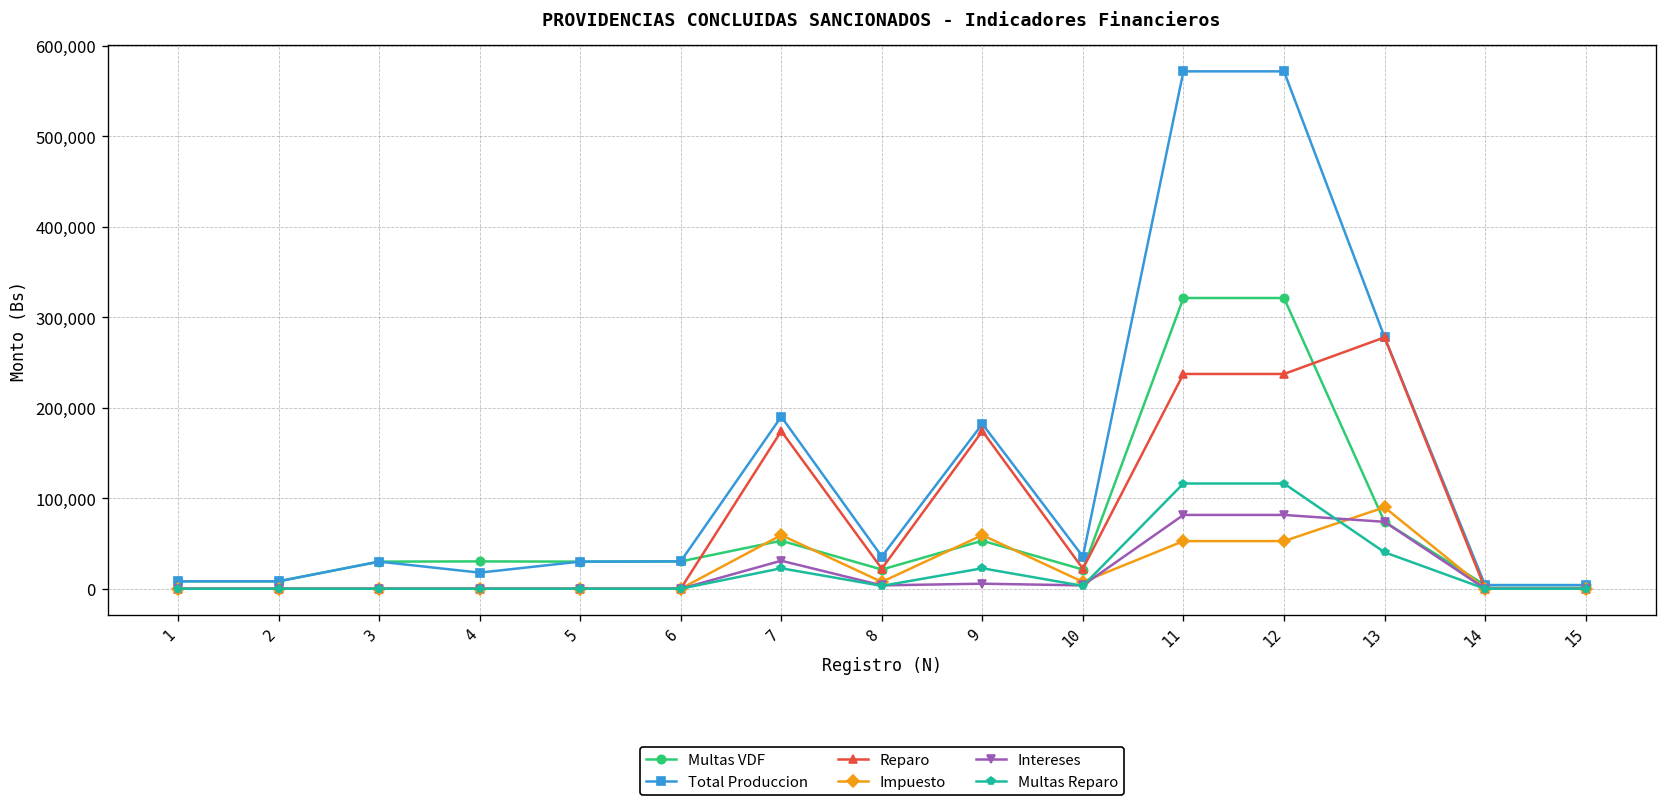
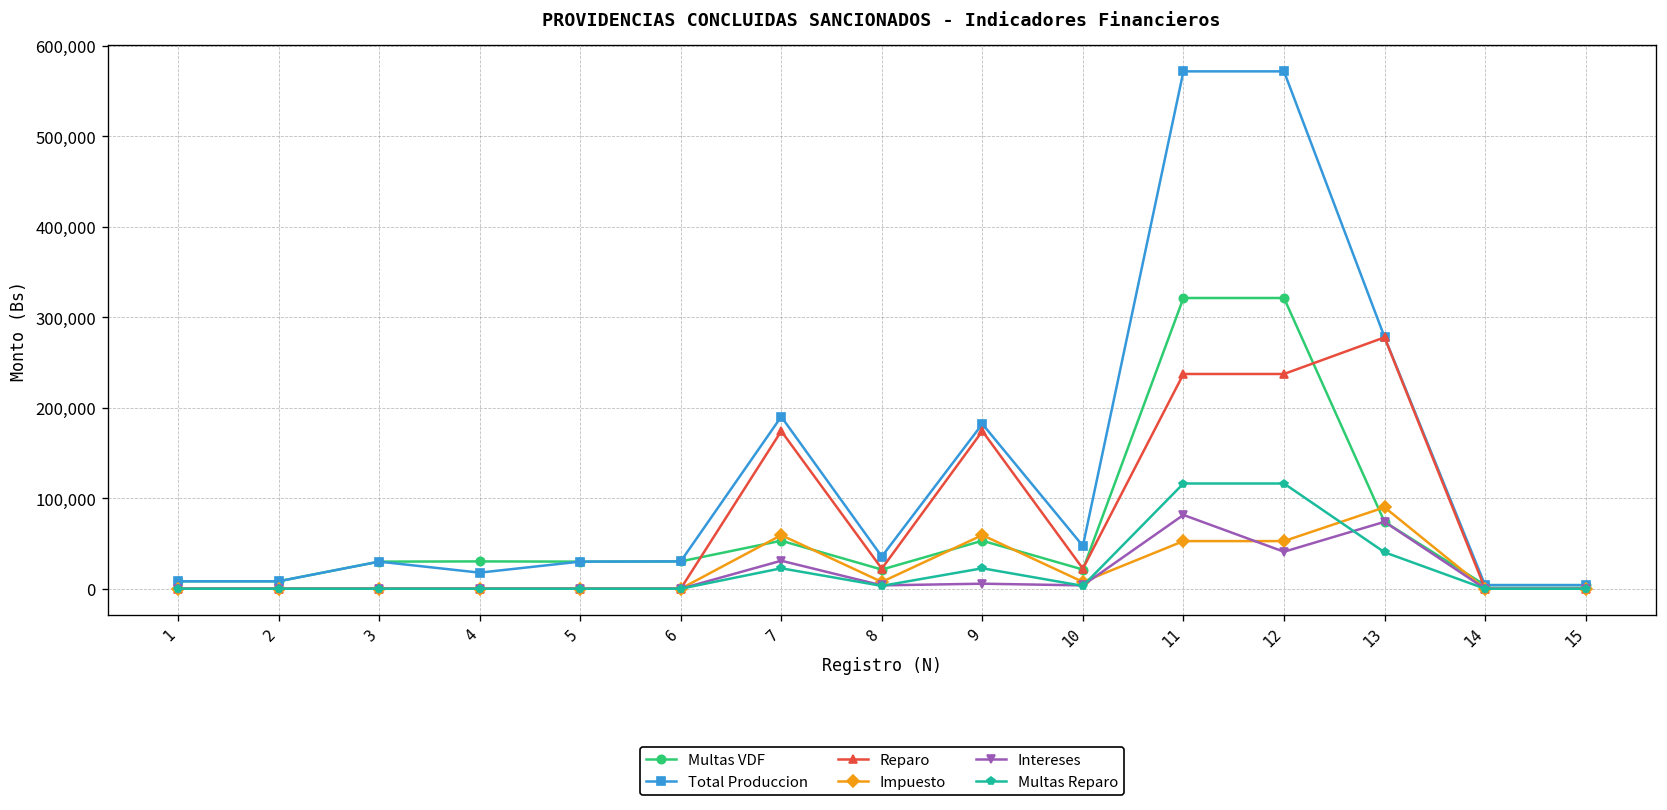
Total Produccion, 10: 40,000 -> 50,000
Intereses, 12: 80,000 -> 40,000
